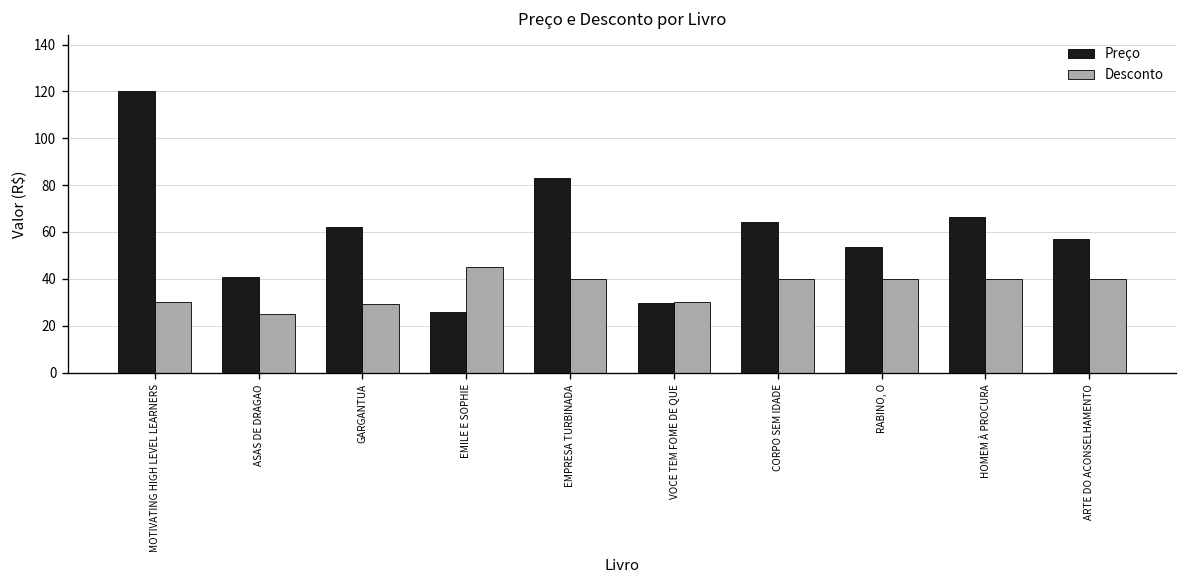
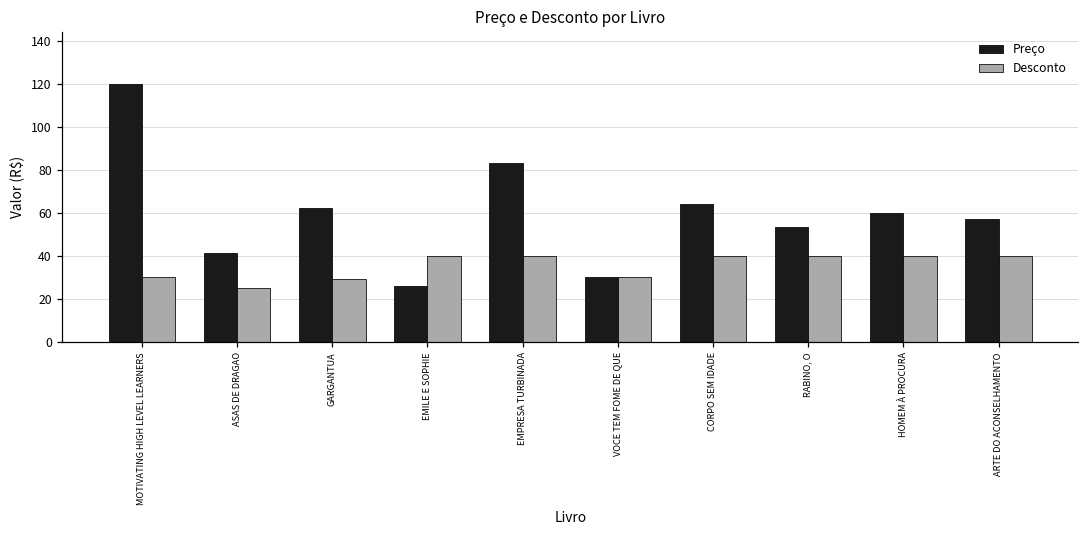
Desconto, EMILE E SOPHIE: 45 -> 40
Preço, HOMEM À PROCURA: 66 -> 60
